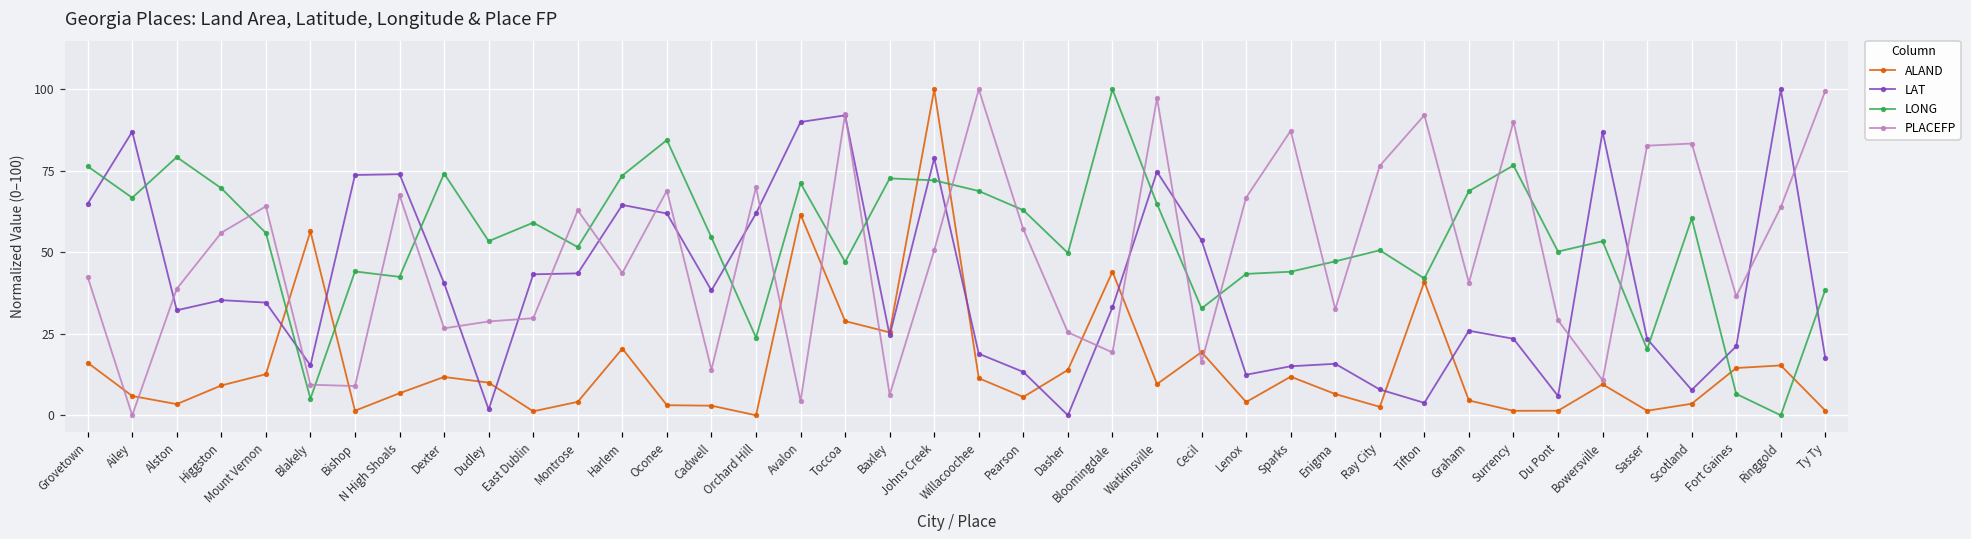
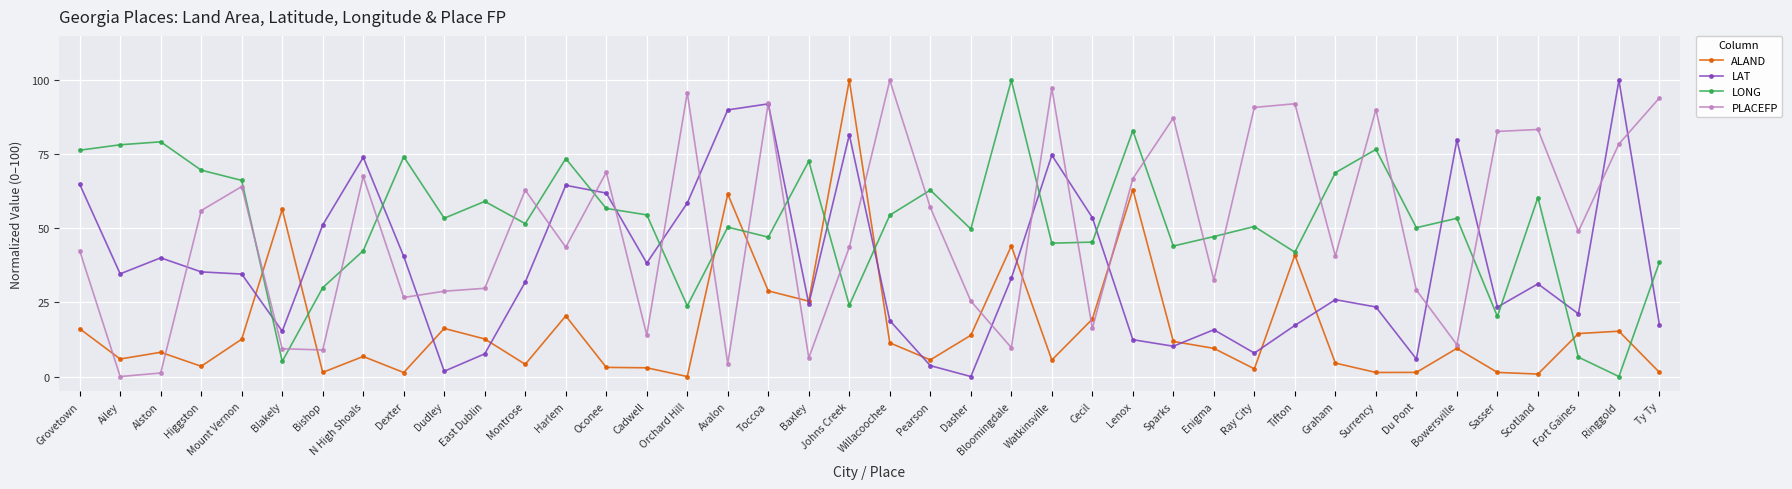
LAT, Ailey: 87 -> 35
LONG, Ailey: 67 -> 78
ALAND, Alston: 3 -> 8
LAT, Alston: 32 -> 40
PLACEFP, Alston: 39 -> 1
ALAND, Higgston: 9 -> 3
LONG, Mount Vernon: 56 -> 66
LAT, Bishop: 74 -> 51
LONG, Bishop: 44 -> 30
ALAND, Dexter: 12 -> 1
ALAND, Dudley: 10 -> 16
ALAND, East Dublin: 1 -> 13
LAT, East Dublin: 43 -> 8
LAT, Montrose: 44 -> 32
LONG, Oconee: 84 -> 57
LAT, Orchard Hill: 62 -> 59
PLACEFP, Orchard Hill: 70 -> 96
LONG, Avalon: 71 -> 50
LAT, Johns Creek: 79 -> 82
LONG, Johns Creek: 72 -> 24
PLACEFP, Johns Creek: 51 -> 44
LONG, Willacoochee: 69 -> 54
LAT, Pearson: 13 -> 4
PLACEFP, Bloomingdale: 19 -> 10
ALAND, Watkinsville: 10 -> 6
LONG, Watkinsville: 65 -> 45
LONG, Cecil: 33 -> 45
ALAND, Lenox: 4 -> 63
LONG, Lenox: 43 -> 83
LAT, Sparks: 15 -> 10
ALAND, Enigma: 7 -> 10
PLACEFP, Ray City: 77 -> 91
LAT, Tifton: 4 -> 17
LAT, Bowersville: 87 -> 80
ALAND, Scotland: 4 -> 1
LAT, Scotland: 8 -> 31
PLACEFP, Fort Gaines: 37 -> 49
PLACEFP, Ringgold: 64 -> 79
PLACEFP, Ty Ty: 100 -> 94
